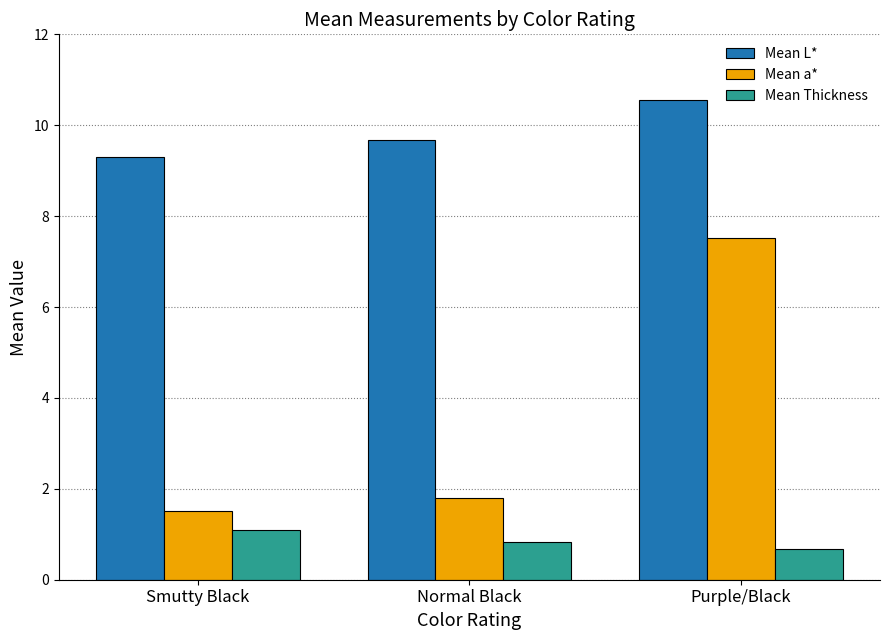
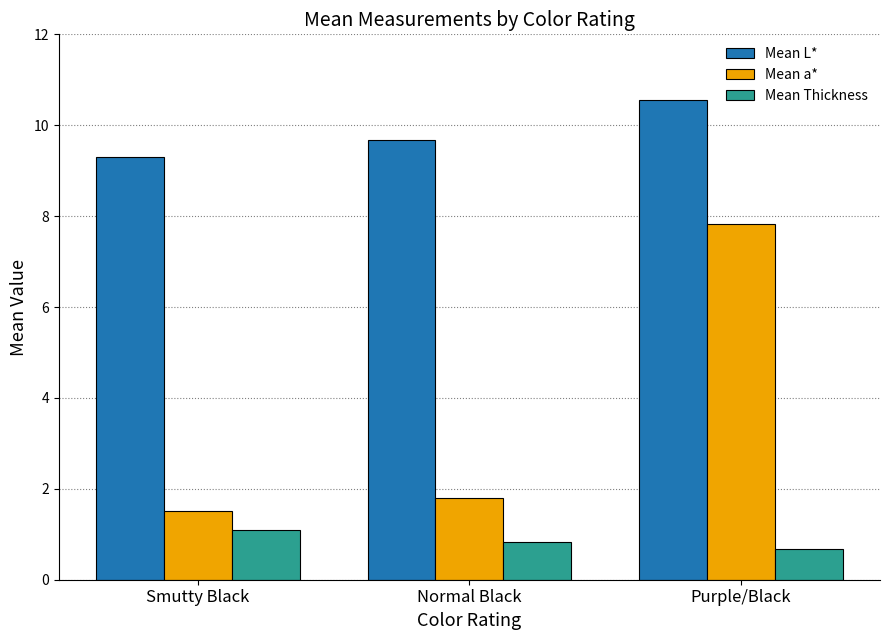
Mean a*, Purple/Black: 7.5 -> 7.8
